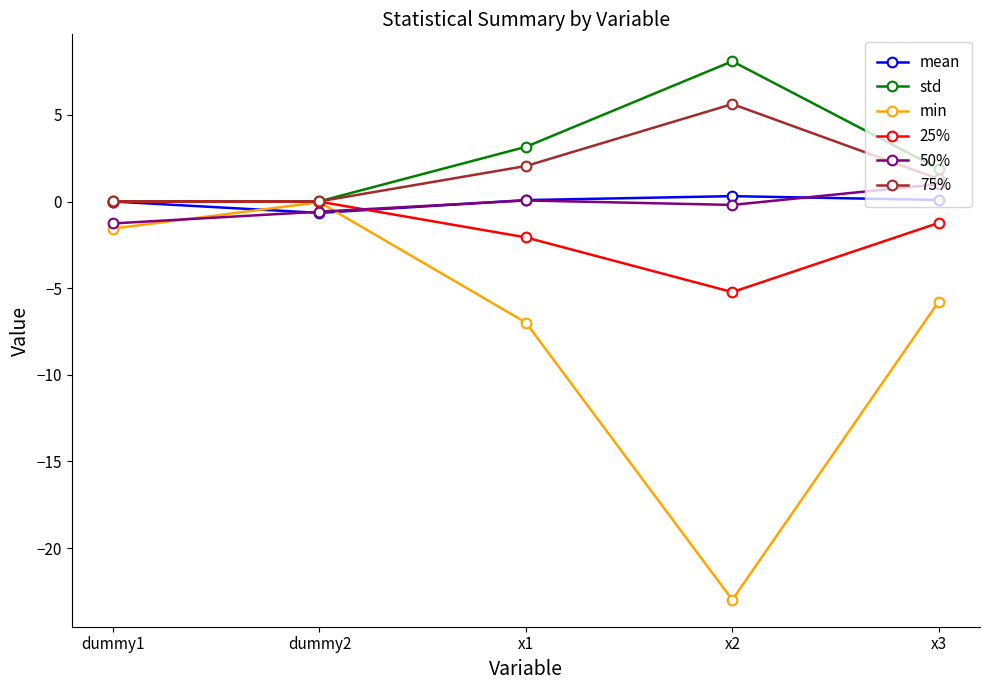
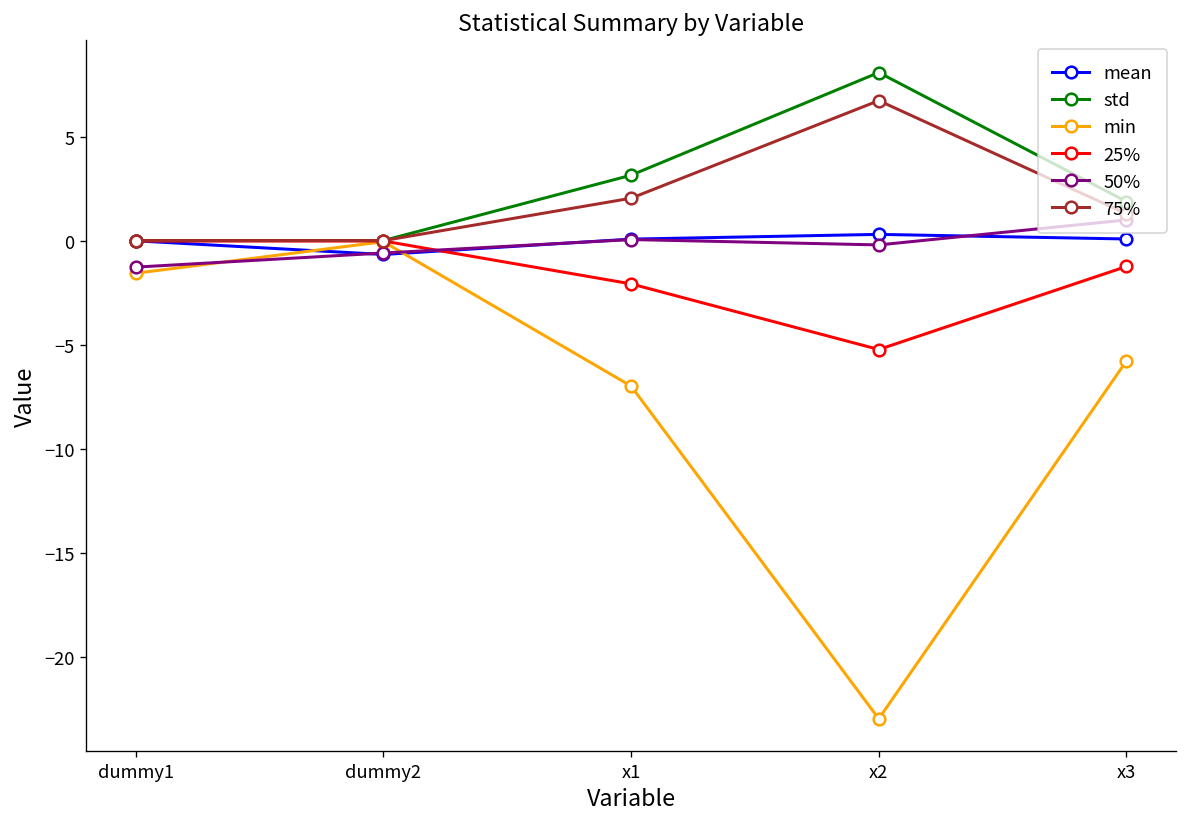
75%, x2: 5.6 -> 6.7
